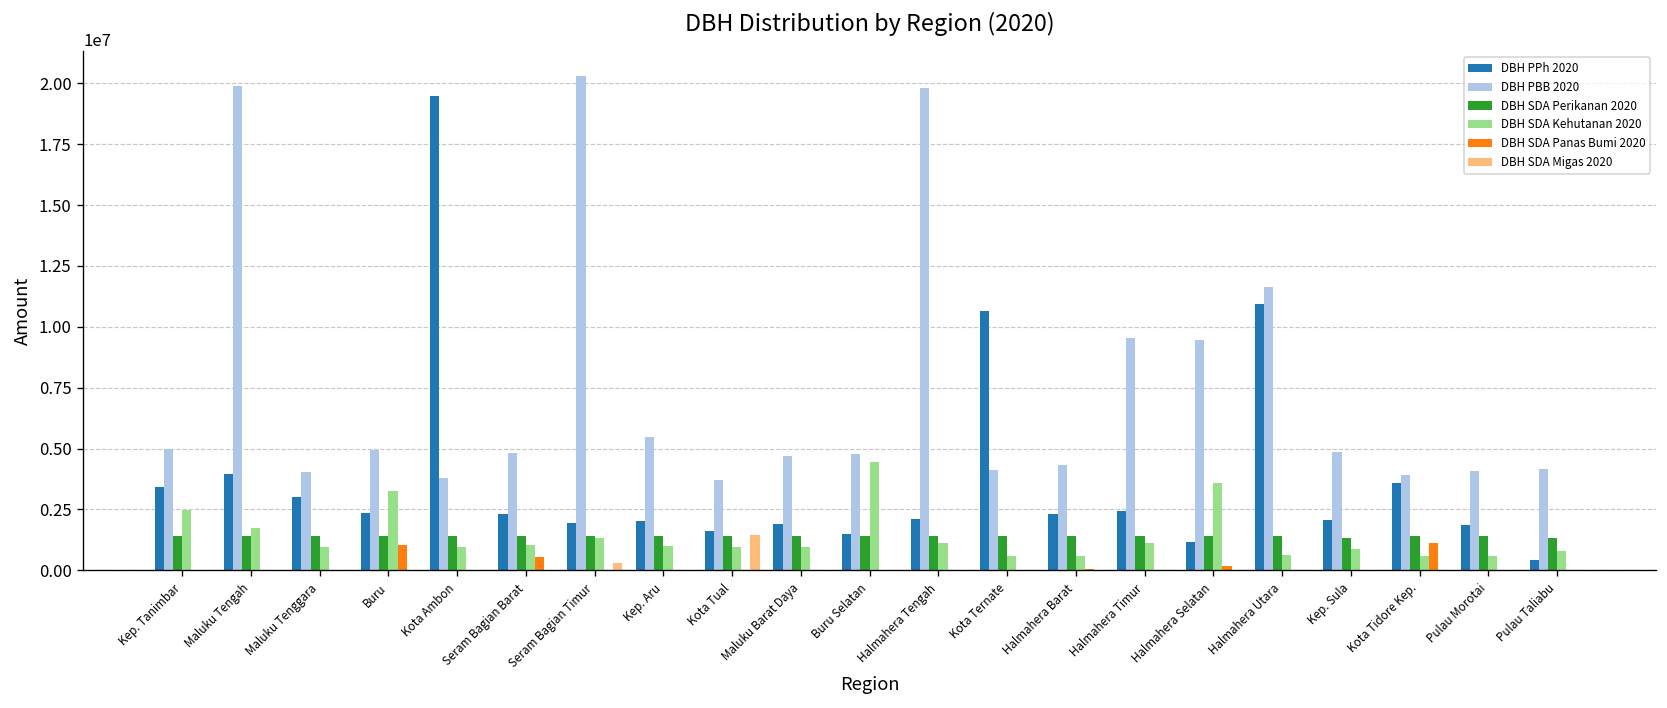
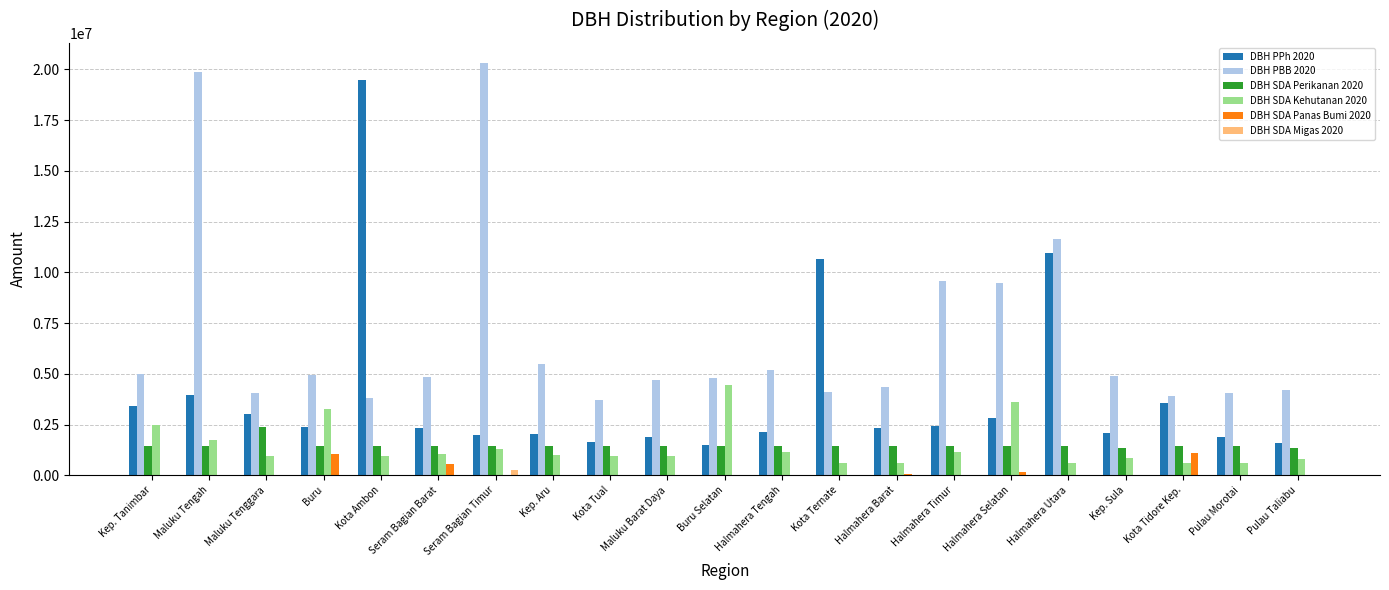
DBH SDA Perikanan 2020, Maluku Tenggara: 1400000 -> 2400000
DBH SDA Migas 2020, Kota Tual: 1400000 -> 0
DBH PBB 2020, Halmahera Tengah: 19800000 -> 5200000
DBH PPh 2020, Halmahera Selatan: 1200000 -> 2800000
DBH PPh 2020, Pulau Taliabu: 400000 -> 1600000
